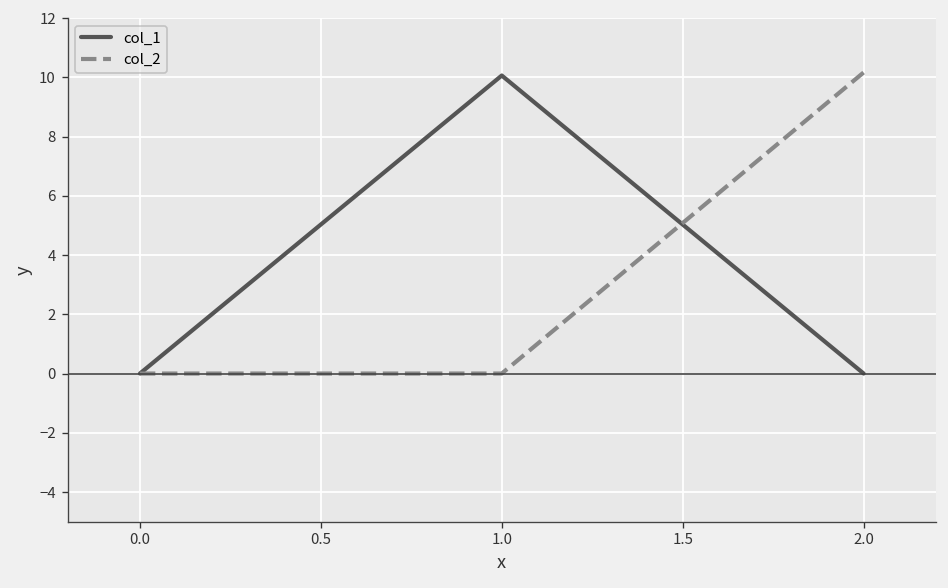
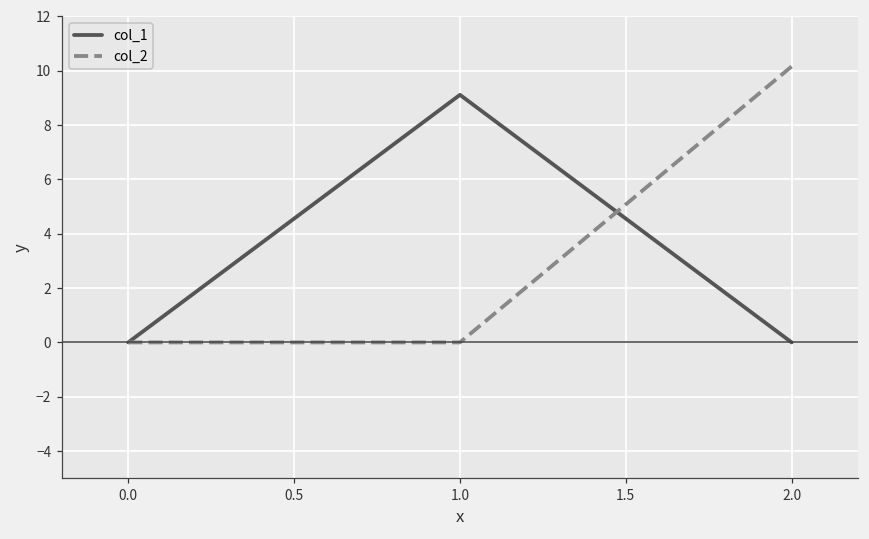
col_1, 1.0: 10.1 -> 9.1
